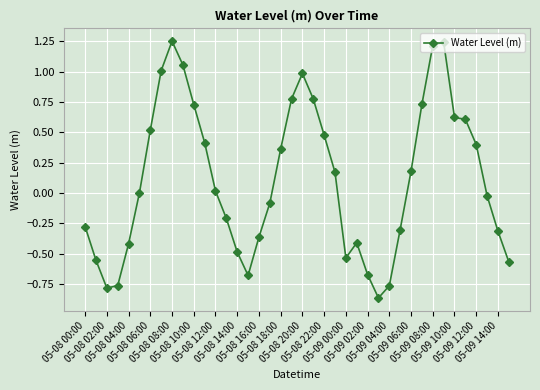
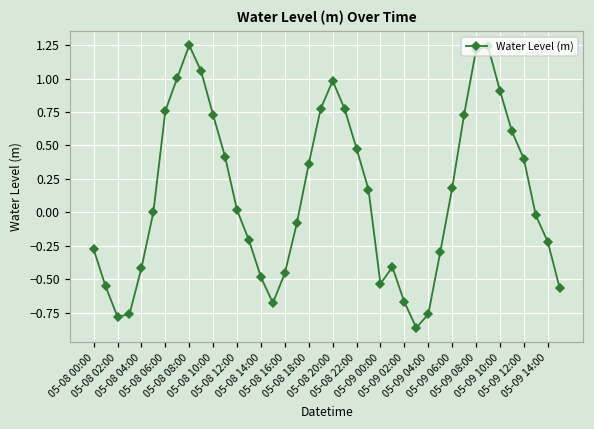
05-08 06:00: 0.52 -> 0.76
05-08 16:00: -0.36 -> -0.46
05-09 10:00: 0.62 -> 0.91
05-09 14:00: -0.31 -> -0.22
